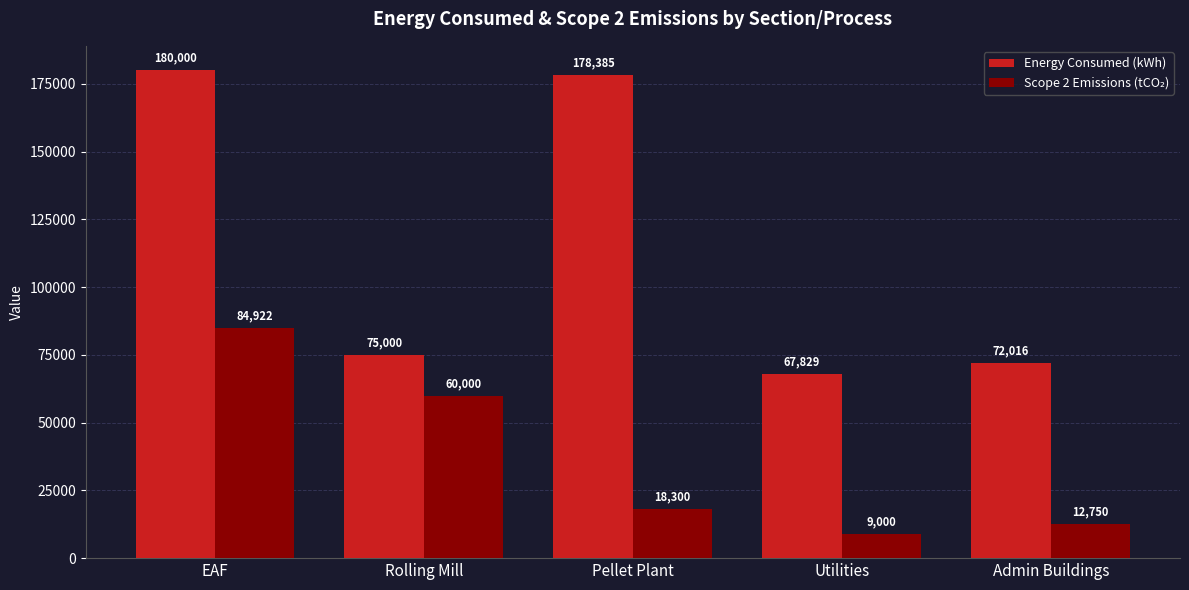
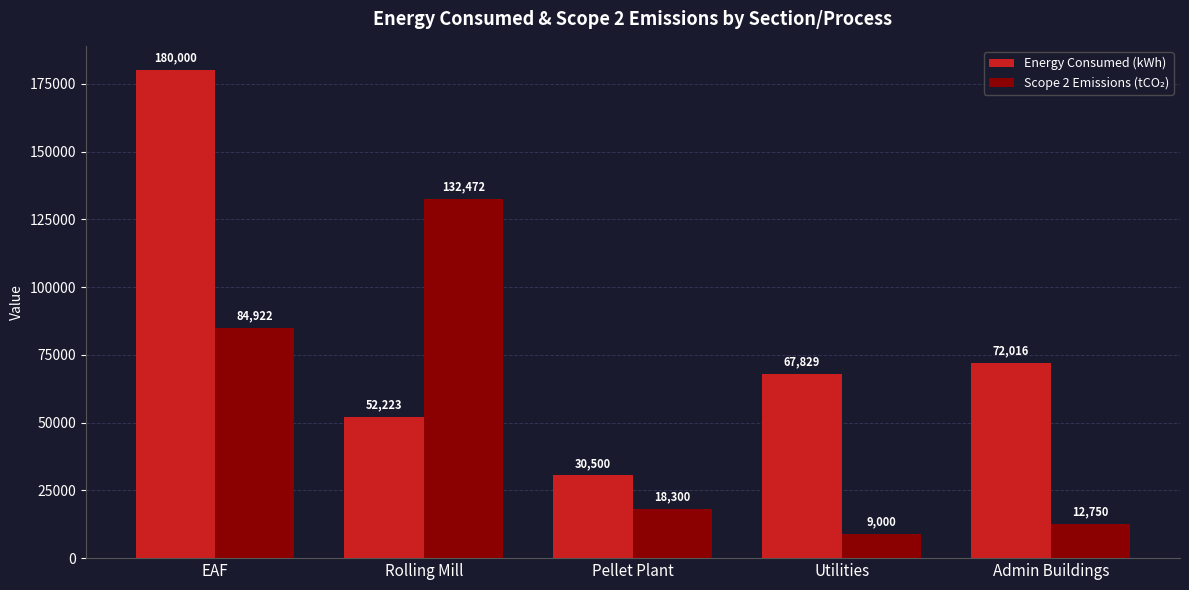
Energy Consumed (kWh), Rolling Mill: 75,000 -> 52,223
Scope 2 Emissions (tCO₂), Rolling Mill: 60,000 -> 132,472
Energy Consumed (kWh), Pellet Plant: 178,385 -> 30,500
